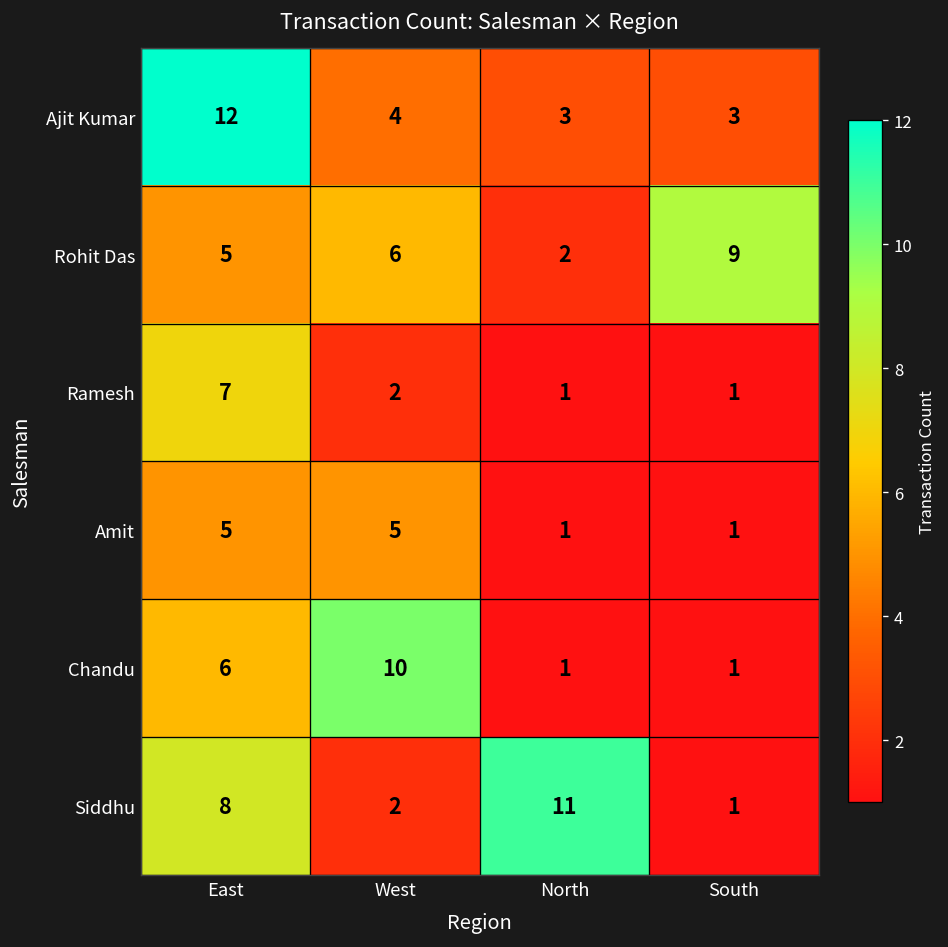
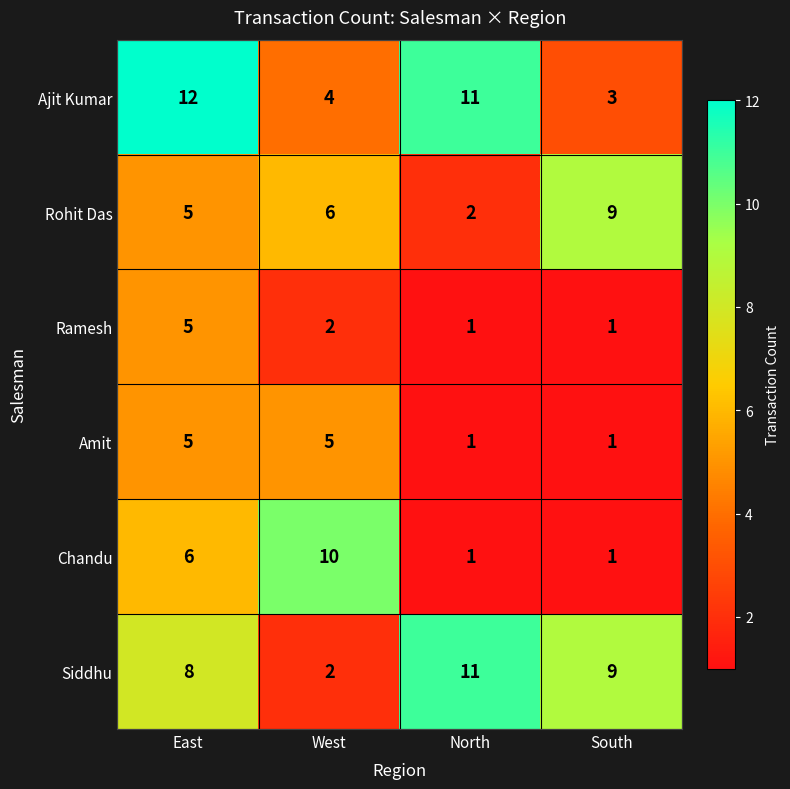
Ajit Kumar, North: 3 -> 11
Ramesh, East: 7 -> 5
Siddhu, South: 1 -> 9
